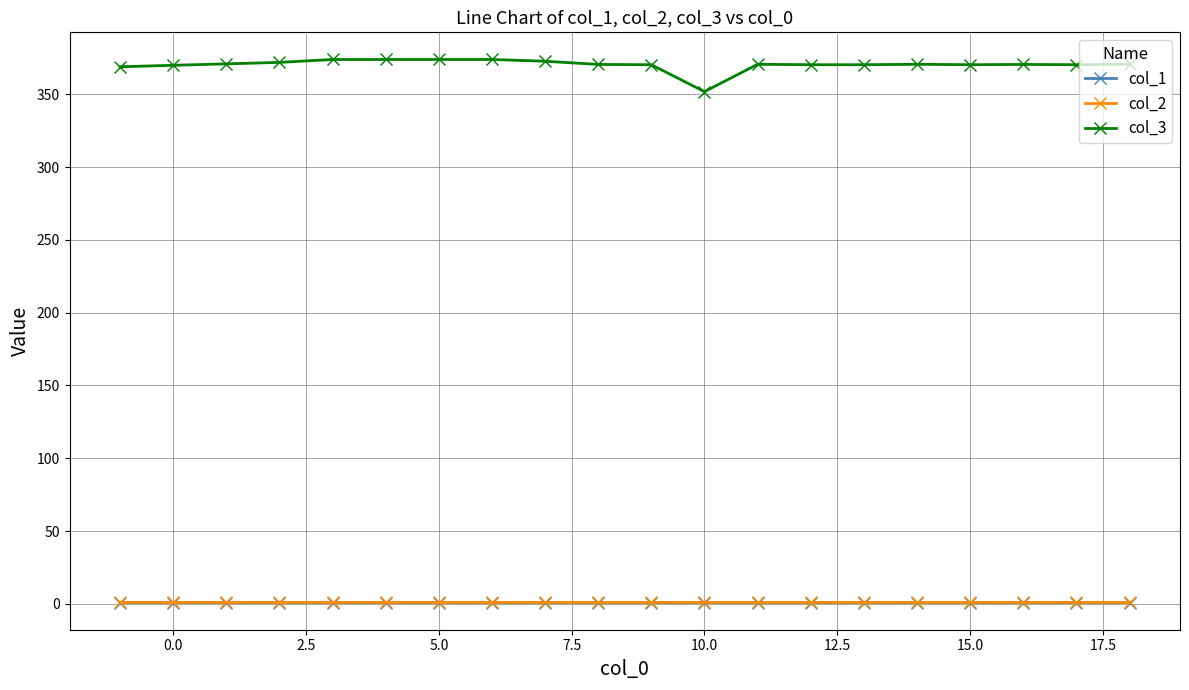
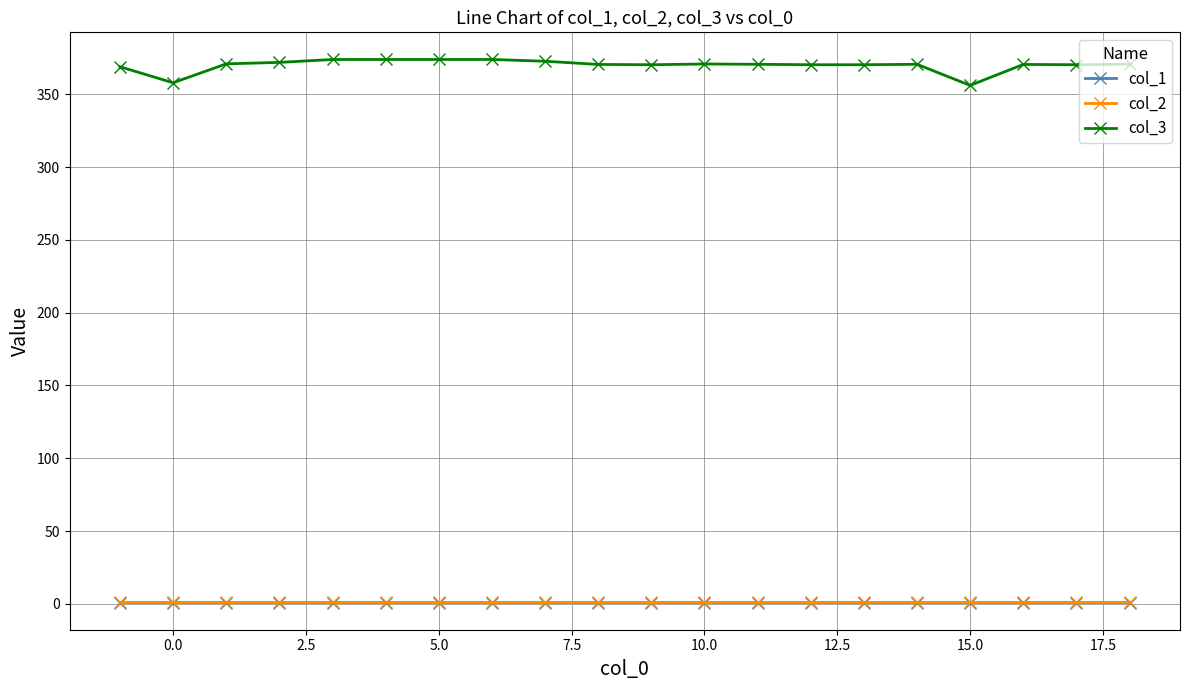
col_3, 0.0: 370 -> 358
col_3, 10.0: 352 -> 371
col_3, 15.0: 370 -> 356
